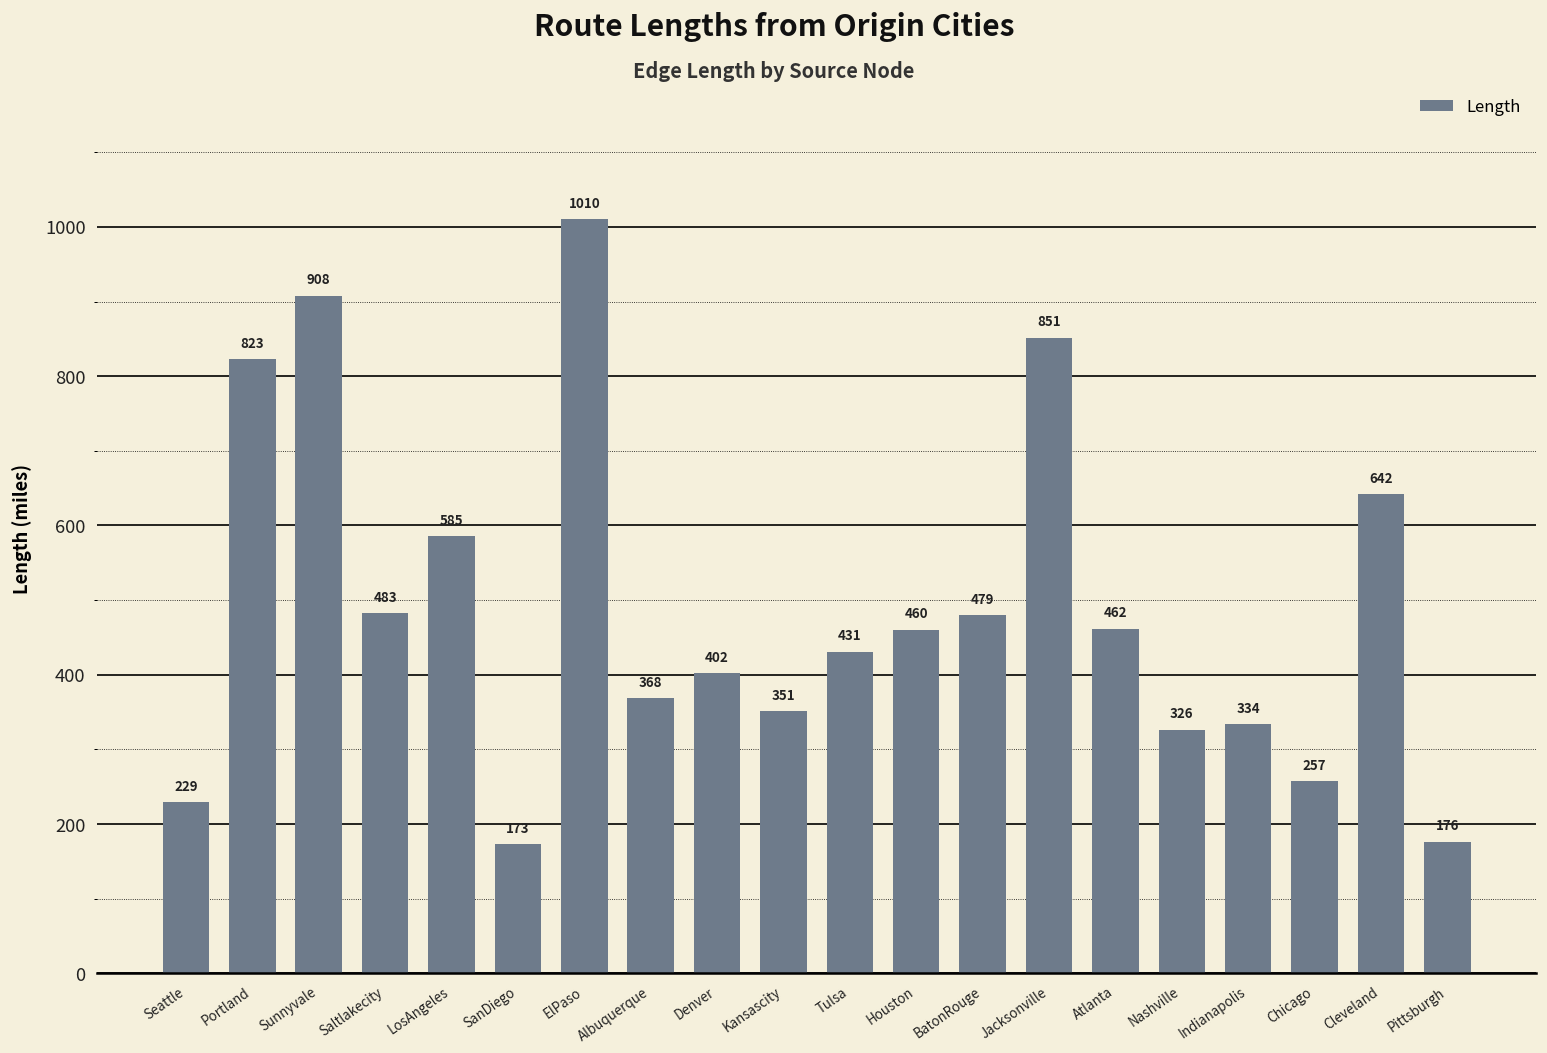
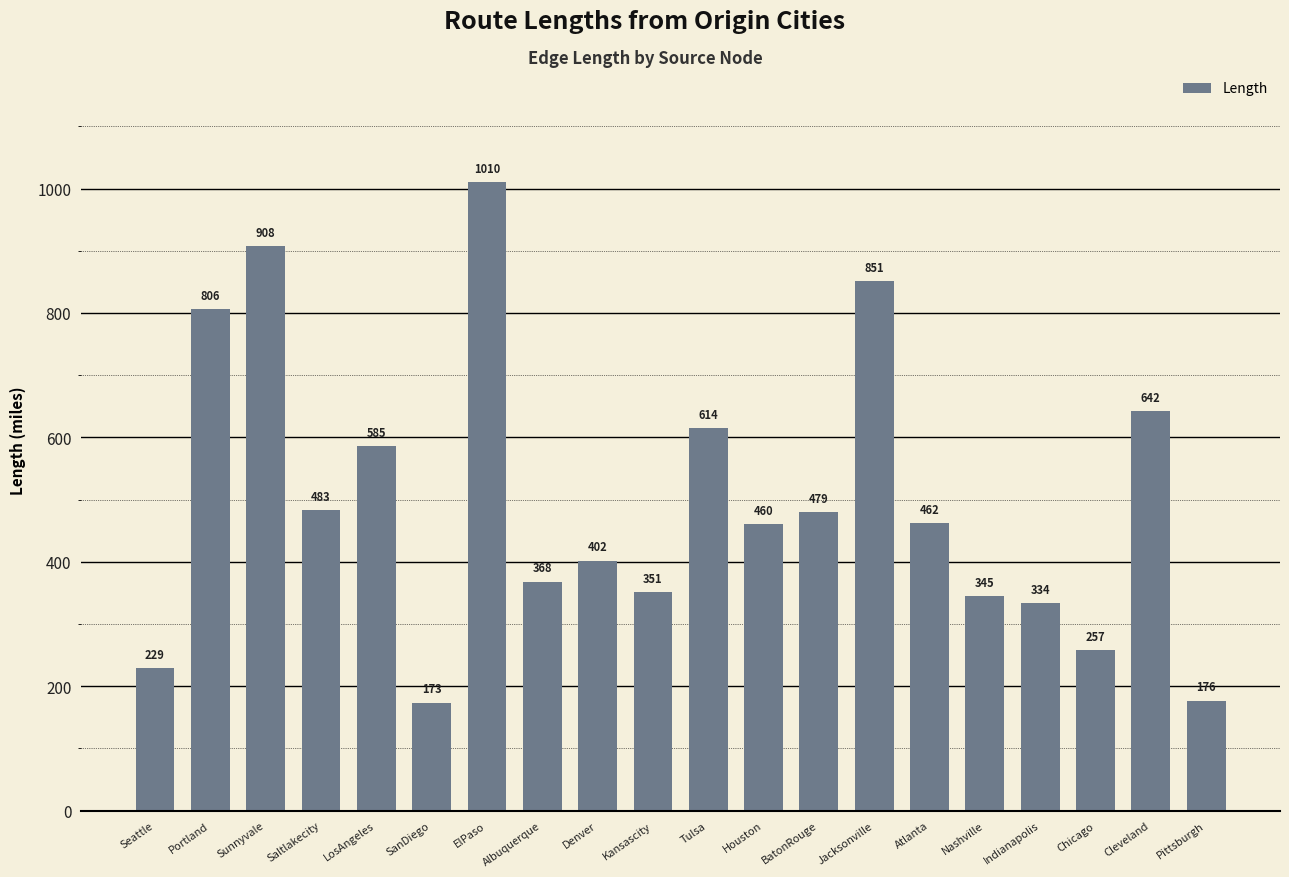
Portland: 823 -> 806
Tulsa: 431 -> 614
Nashville: 326 -> 345
